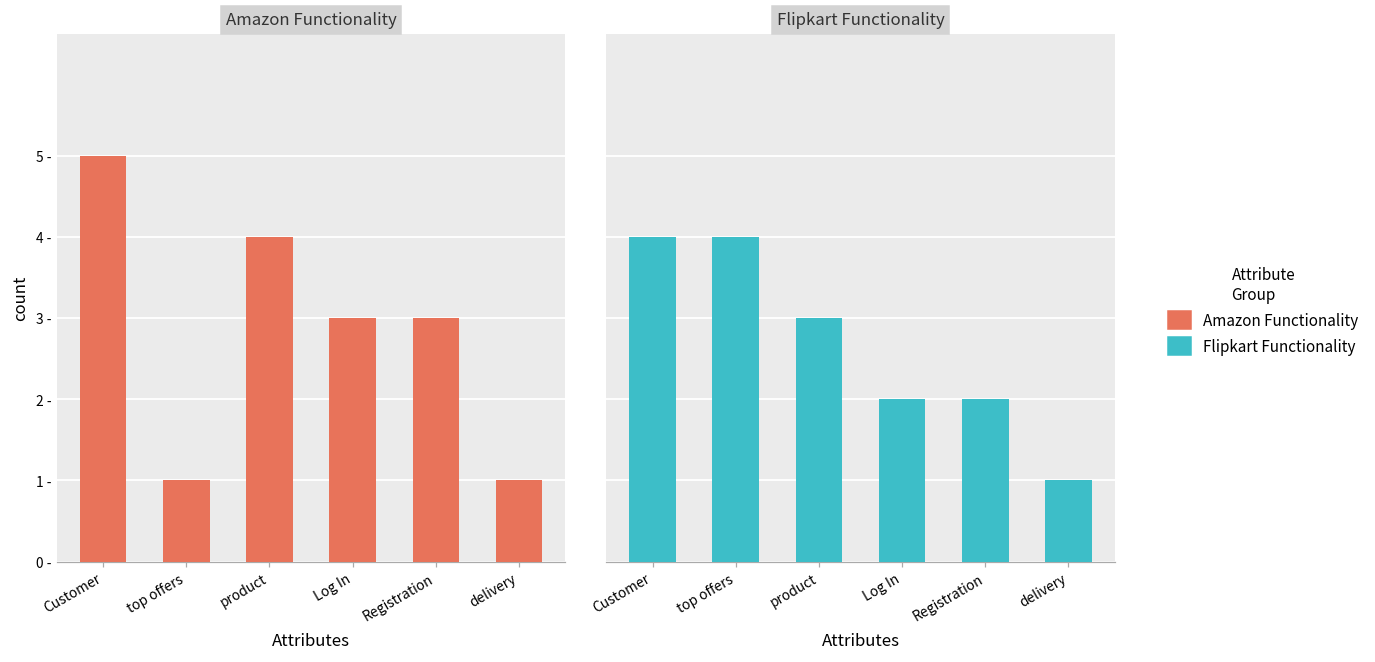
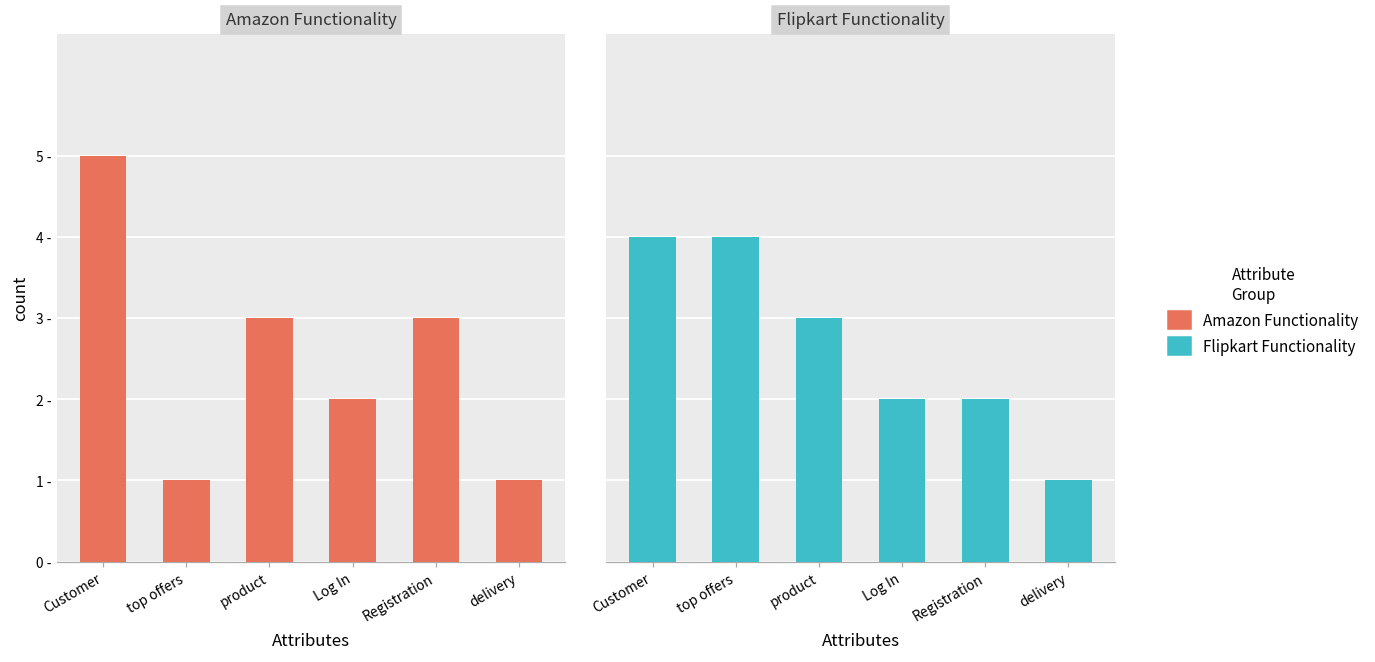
Amazon Functionality, product: 4 - -> 3 -
Amazon Functionality, Log In: 3 - -> 2 -
